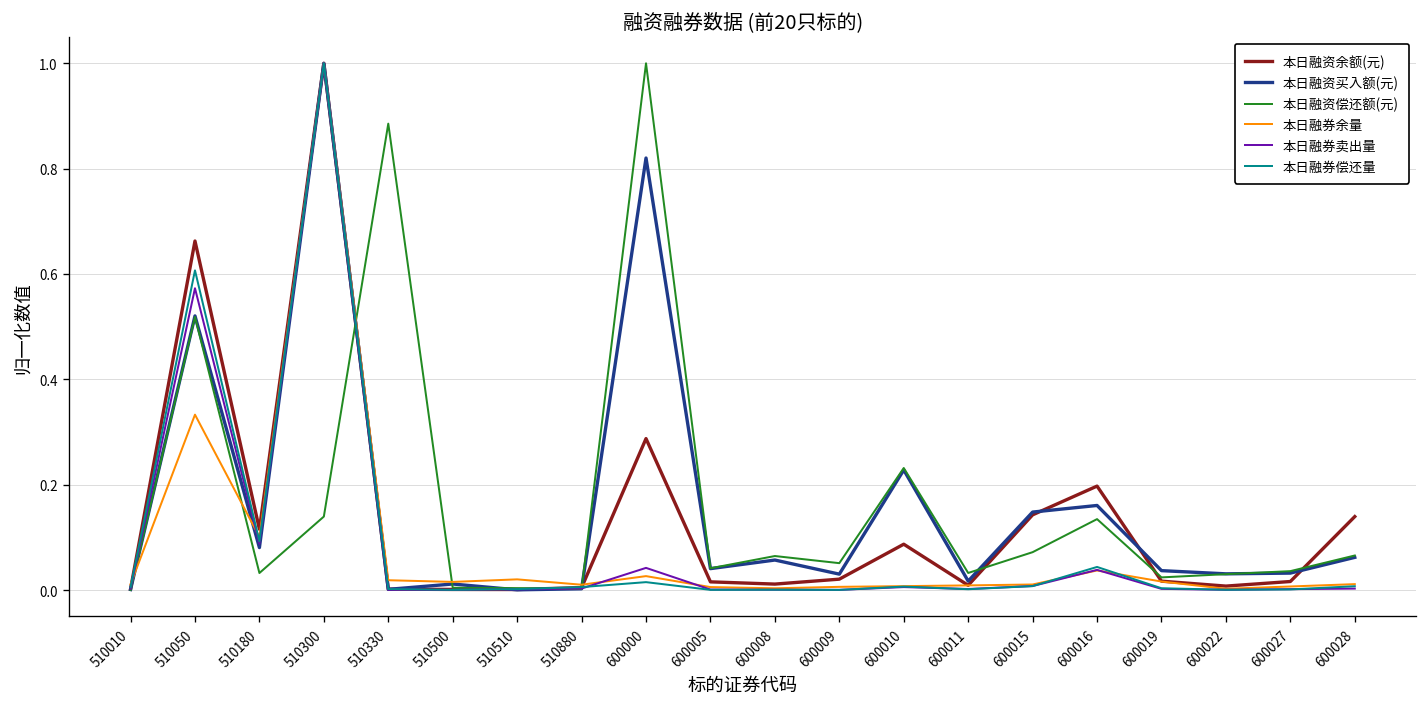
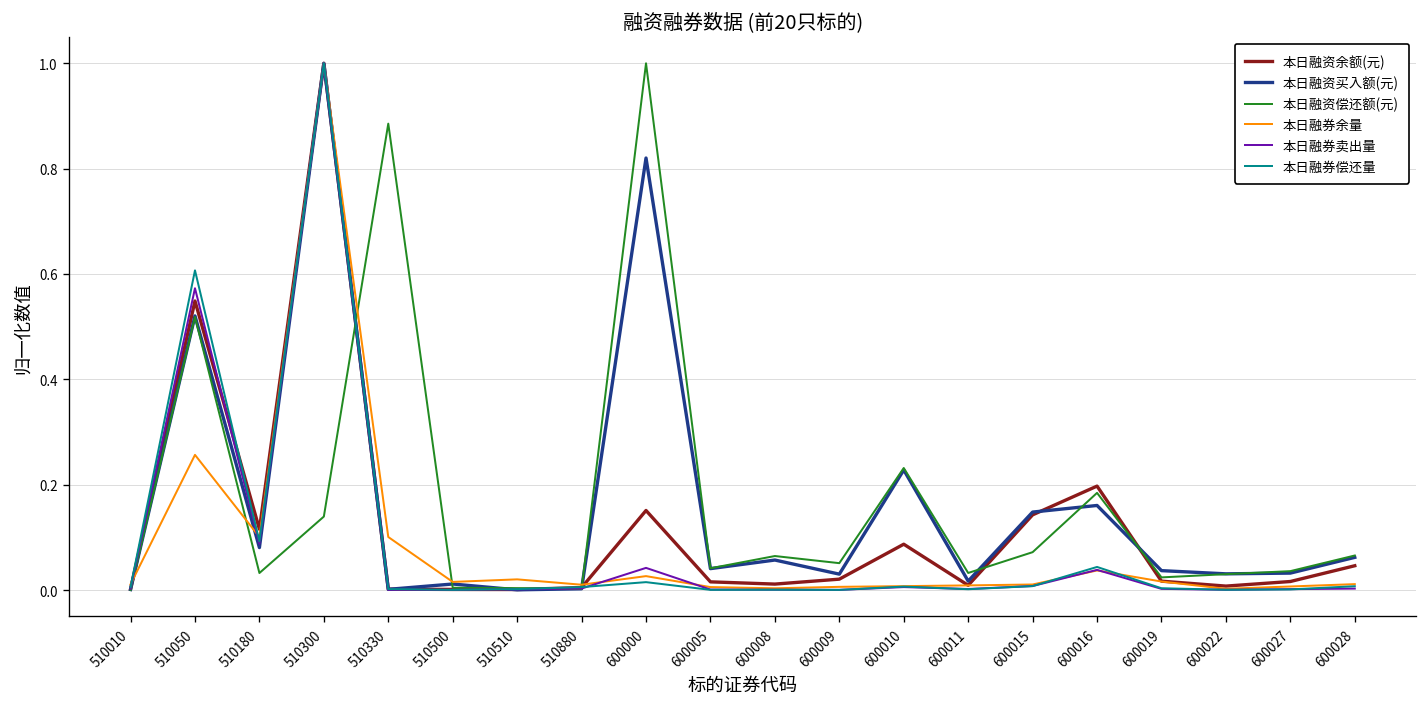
本日融资余额(元), 510050: 0.66 -> 0.55
本日融券余量, 510050: 0.33 -> 0.26
本日融券余量, 510330: 0.02 -> 0.10
本日融资余额(元), 600000: 0.29 -> 0.15
本日融资偿还额(元), 600016: 0.13 -> 0.18
本日融资余额(元), 600028: 0.14 -> 0.05
